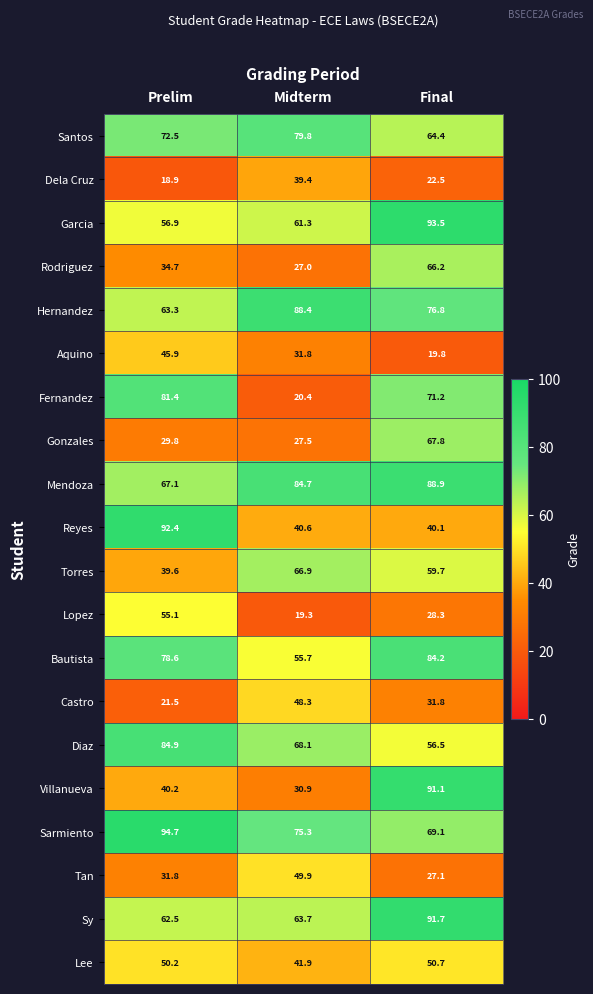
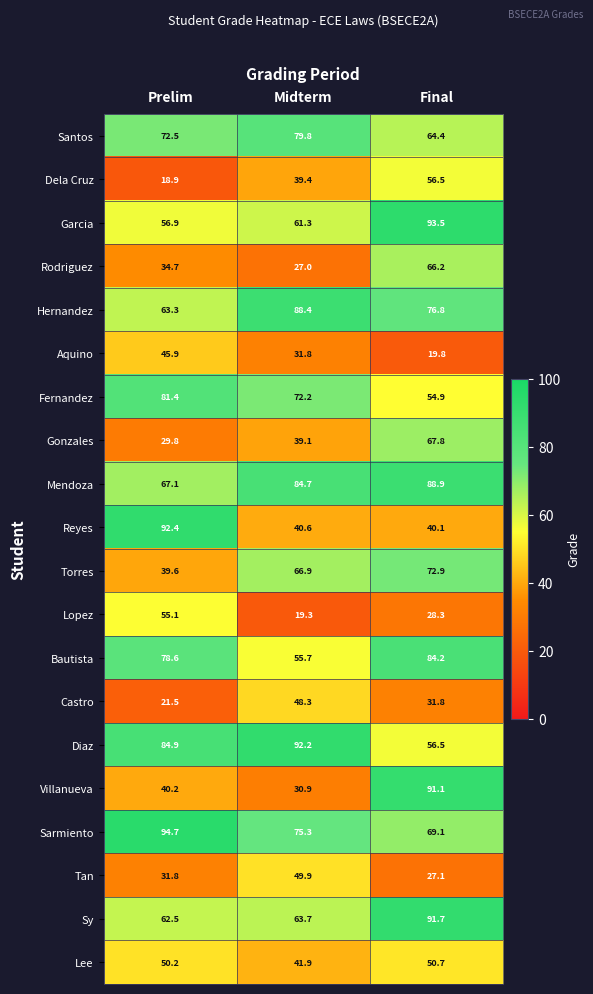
Dela Cruz, Final: 22.5 -> 56.5
Fernandez, Midterm: 20.4 -> 72.2
Fernandez, Final: 71.2 -> 54.9
Gonzales, Midterm: 27.5 -> 39.1
Torres, Final: 59.7 -> 72.9
Diaz, Midterm: 68.1 -> 92.2
